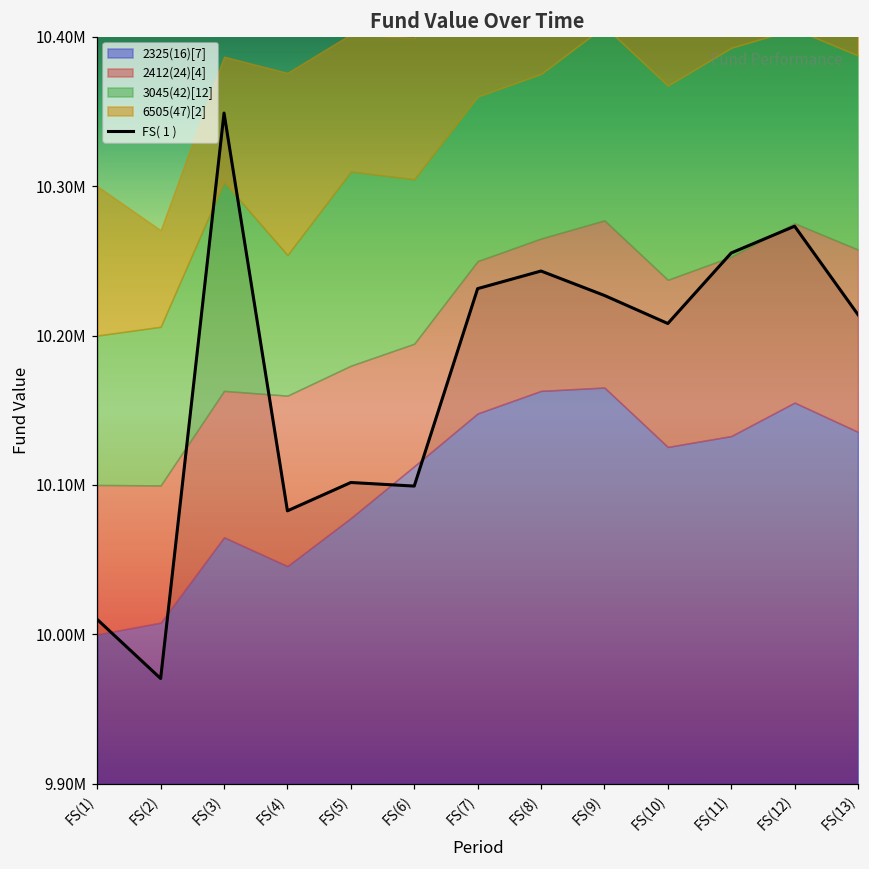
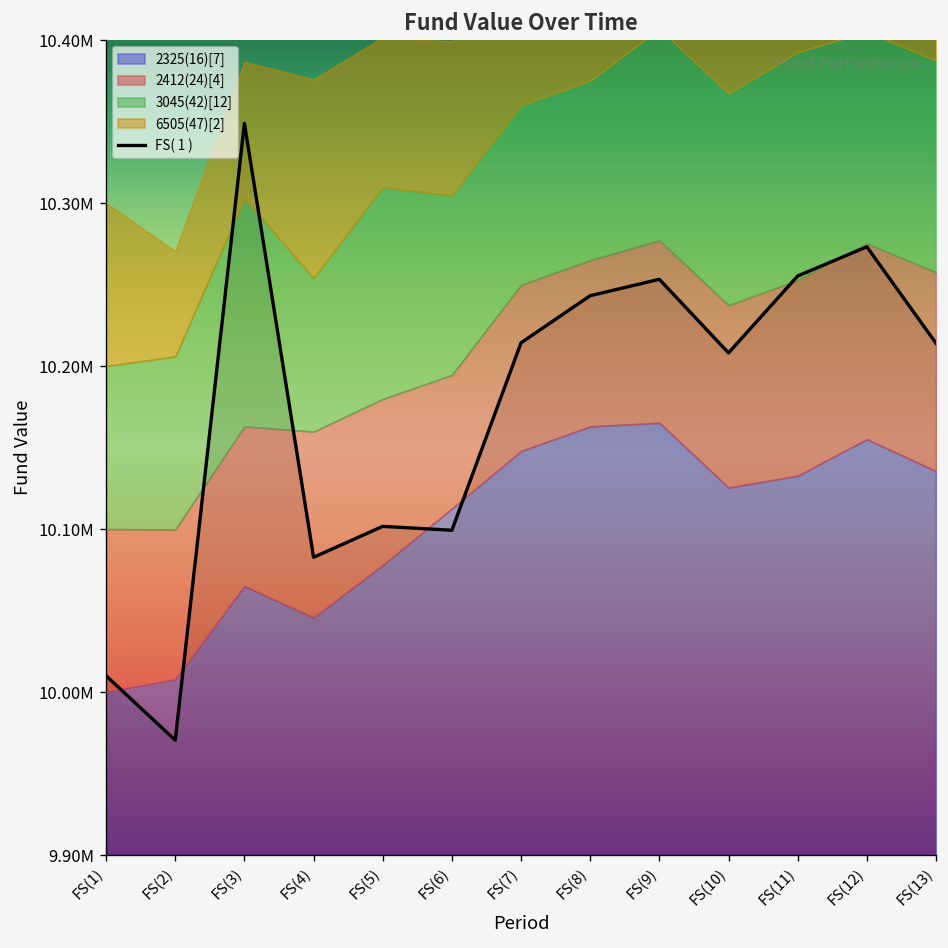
FS( 1 ), FS(7): 10231000 -> 10214000
FS( 1 ), FS(9): 10227000 -> 10253000
